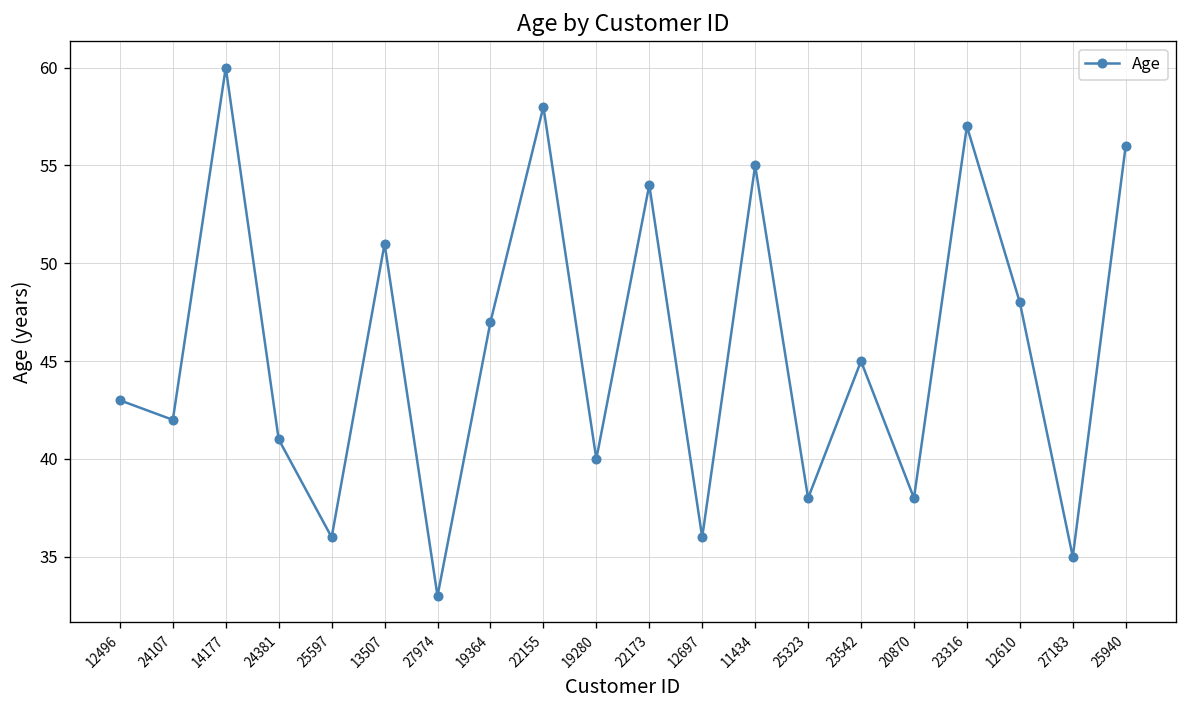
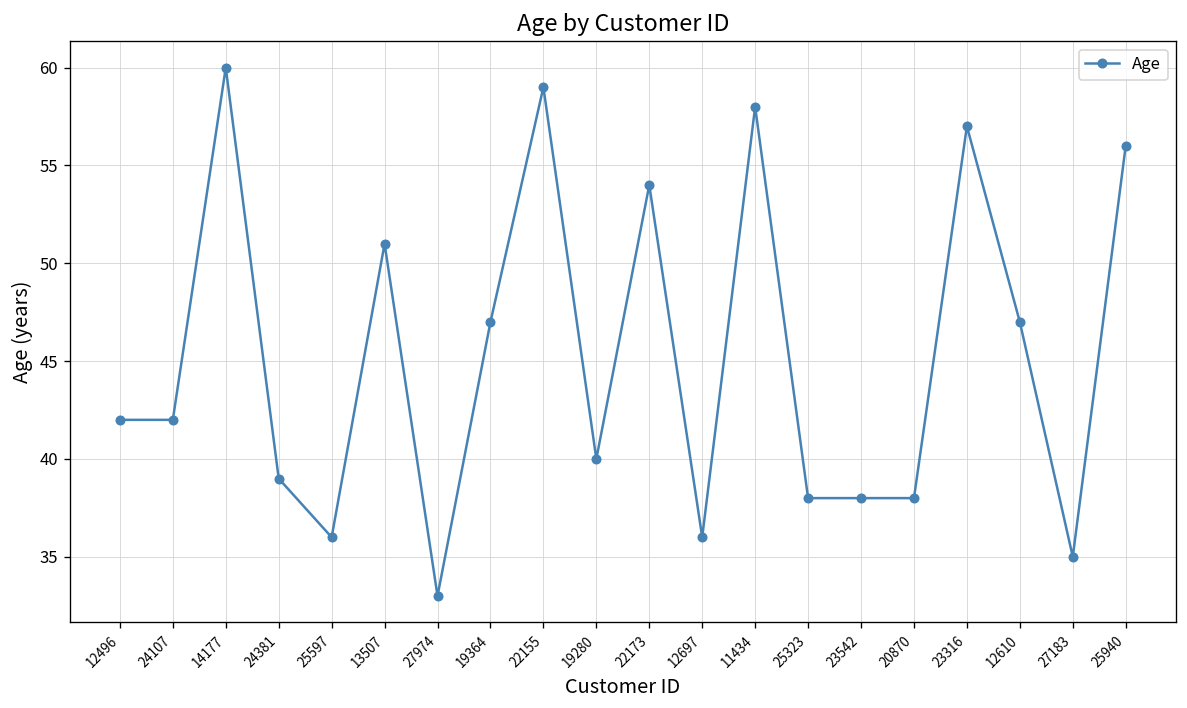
12496: 43 -> 42
24381: 41 -> 39
22155: 58 -> 59
11434: 55 -> 58
23542: 45 -> 38
12610: 48 -> 47
